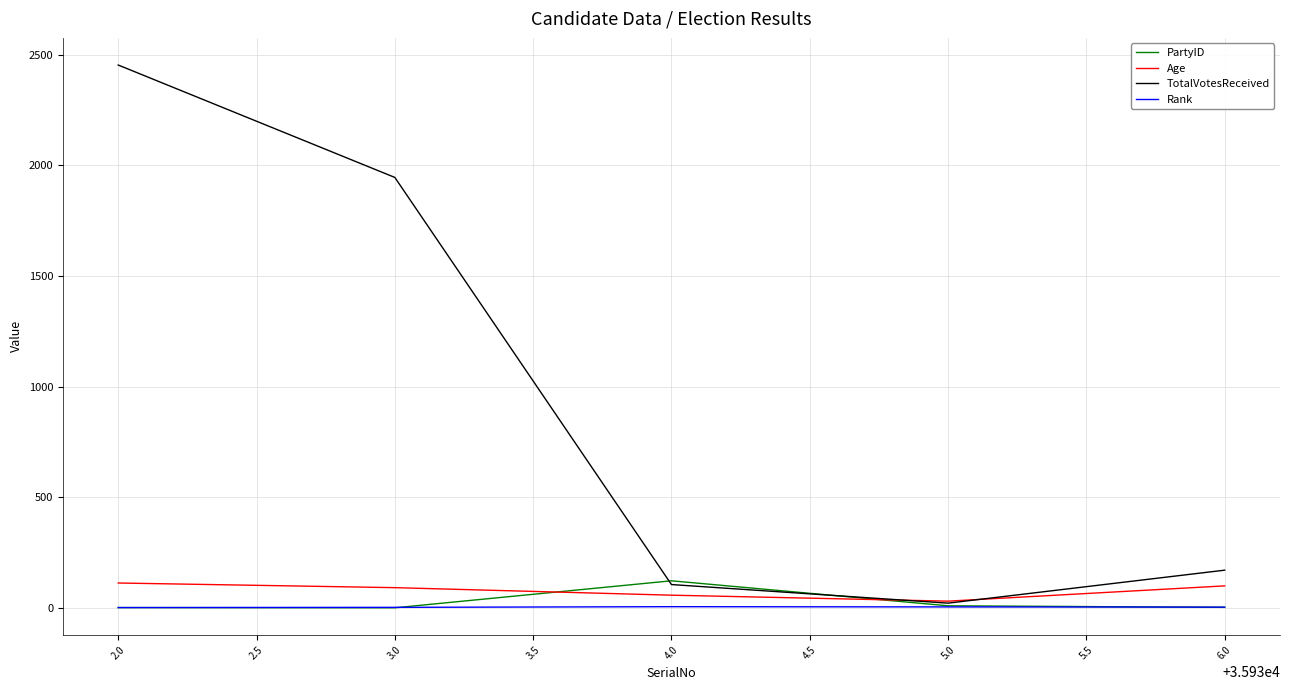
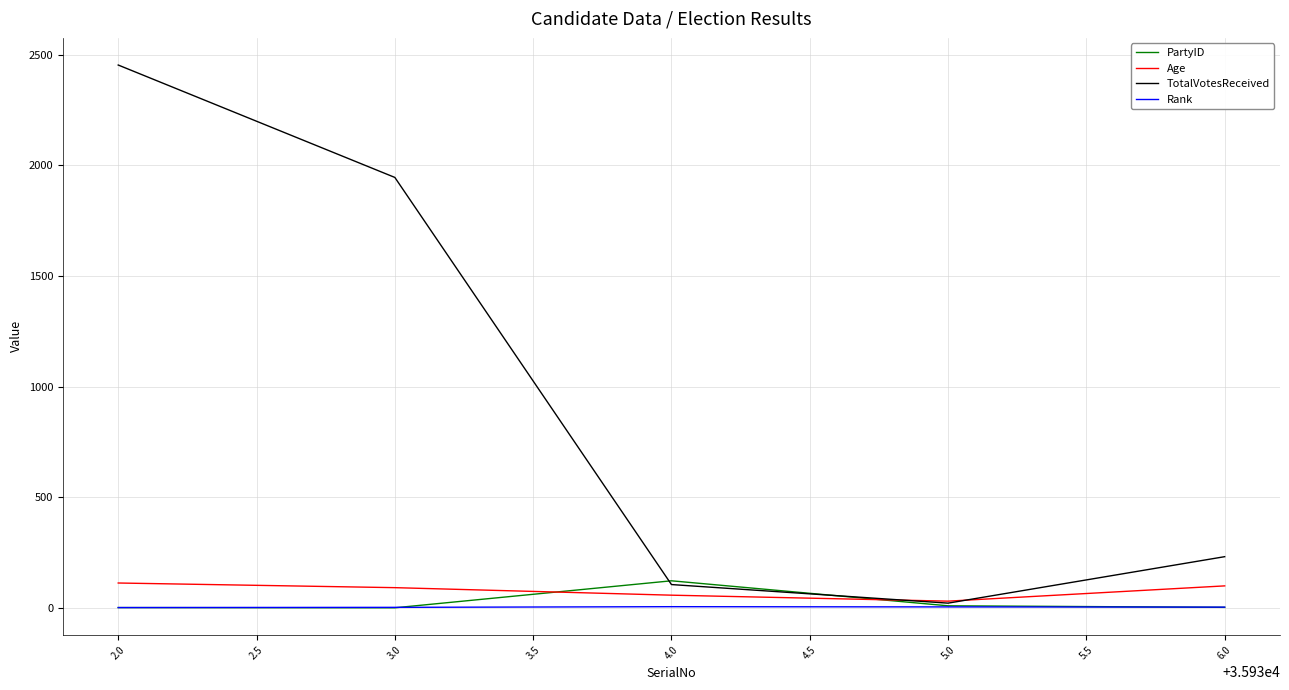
TotalVotesReceived, 6.0: 170 -> 230
